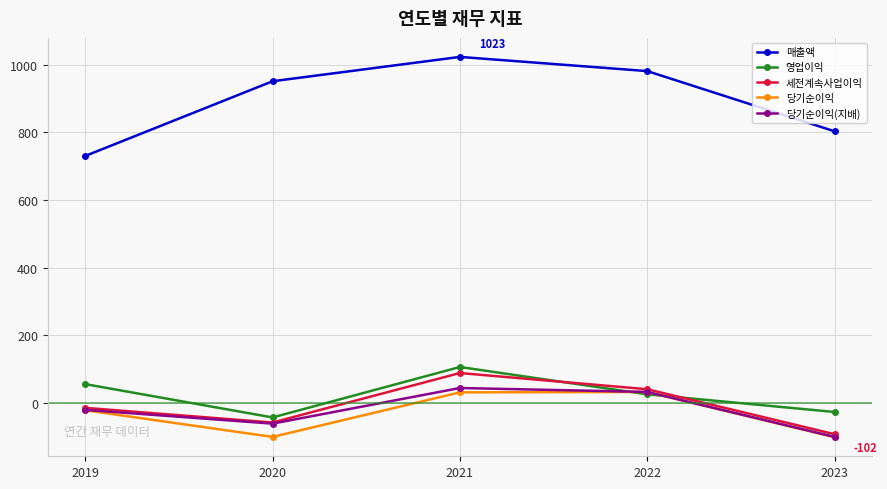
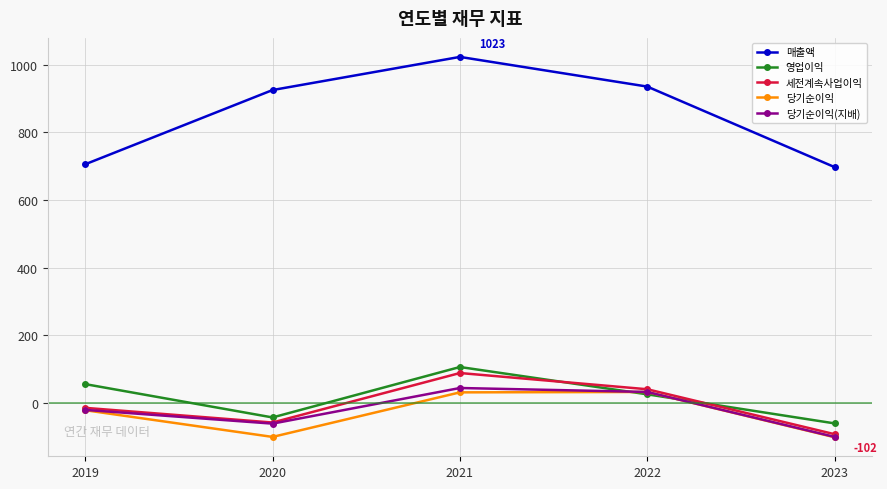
매출액, 2019: 730 -> 710
매출액, 2020: 950 -> 930
매출액, 2022: 980 -> 940
매출액, 2023: 800 -> 700
영업이익, 2023: -30 -> -60
